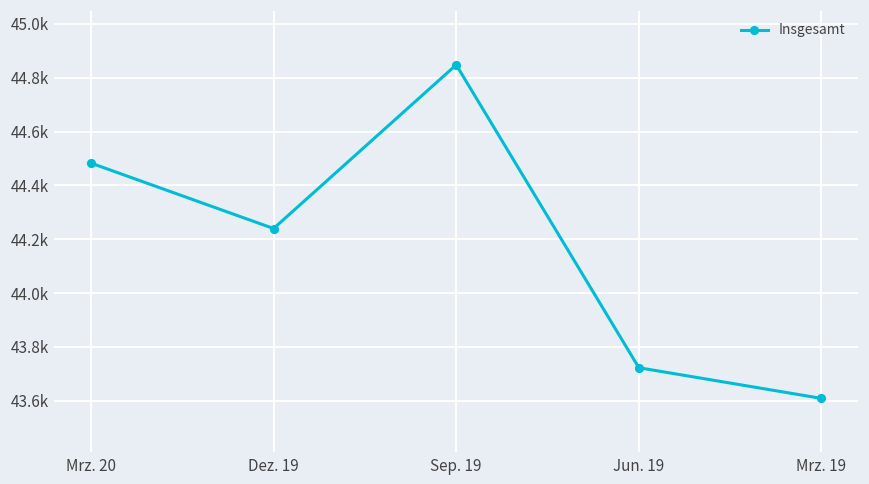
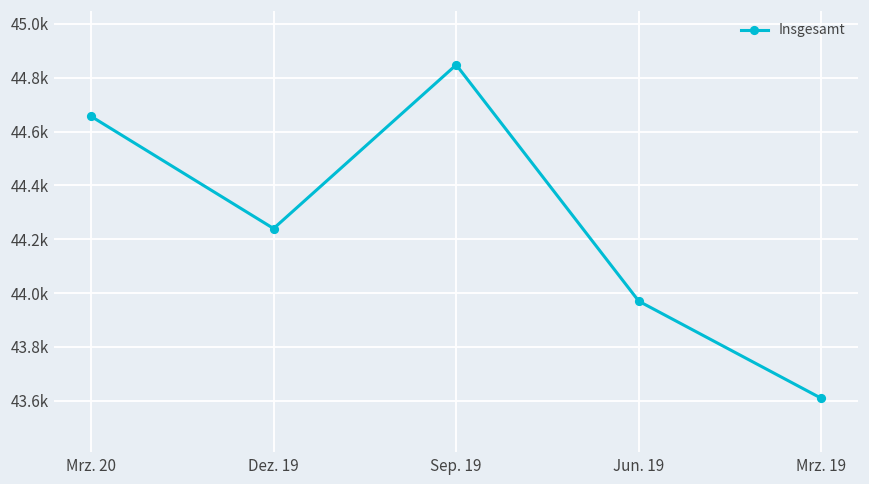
Mrz. 20: 44480 -> 44660
Jun. 19: 43720 -> 43970
